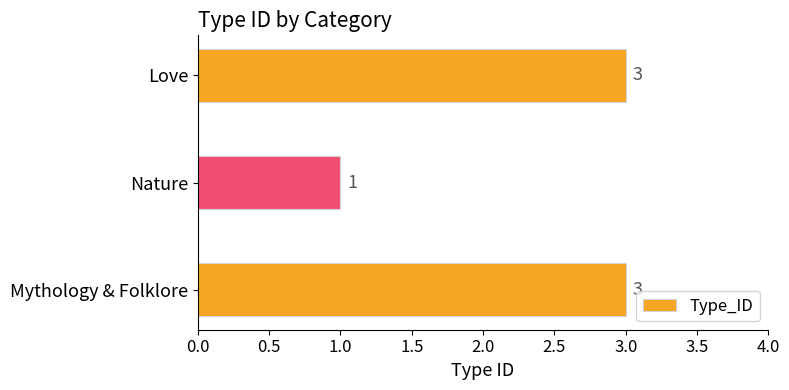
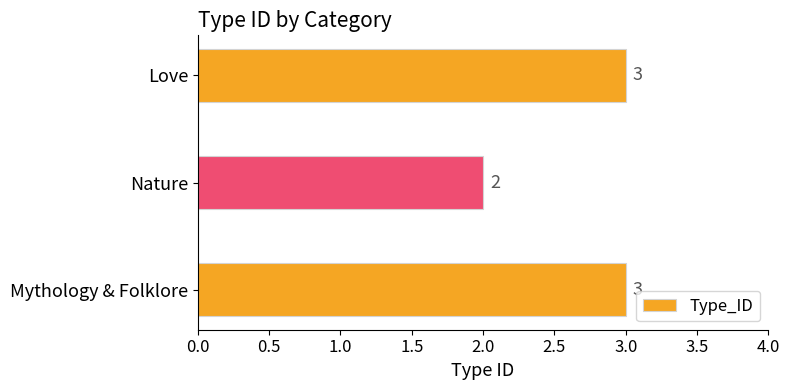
Nature: 1 -> 2
